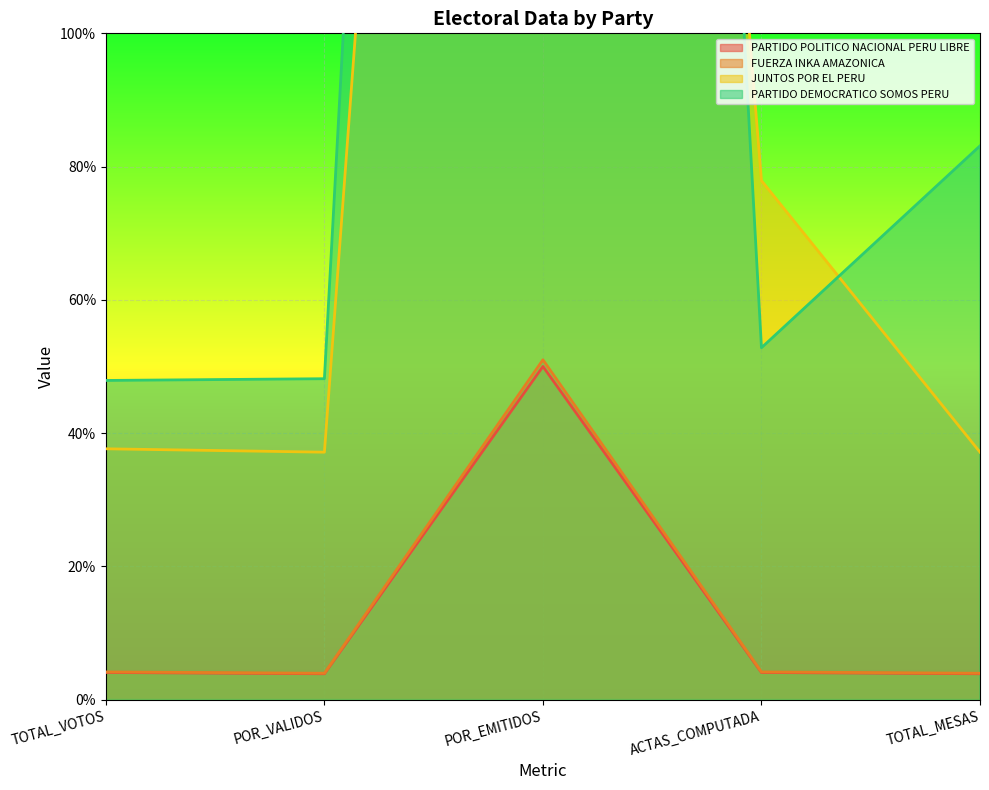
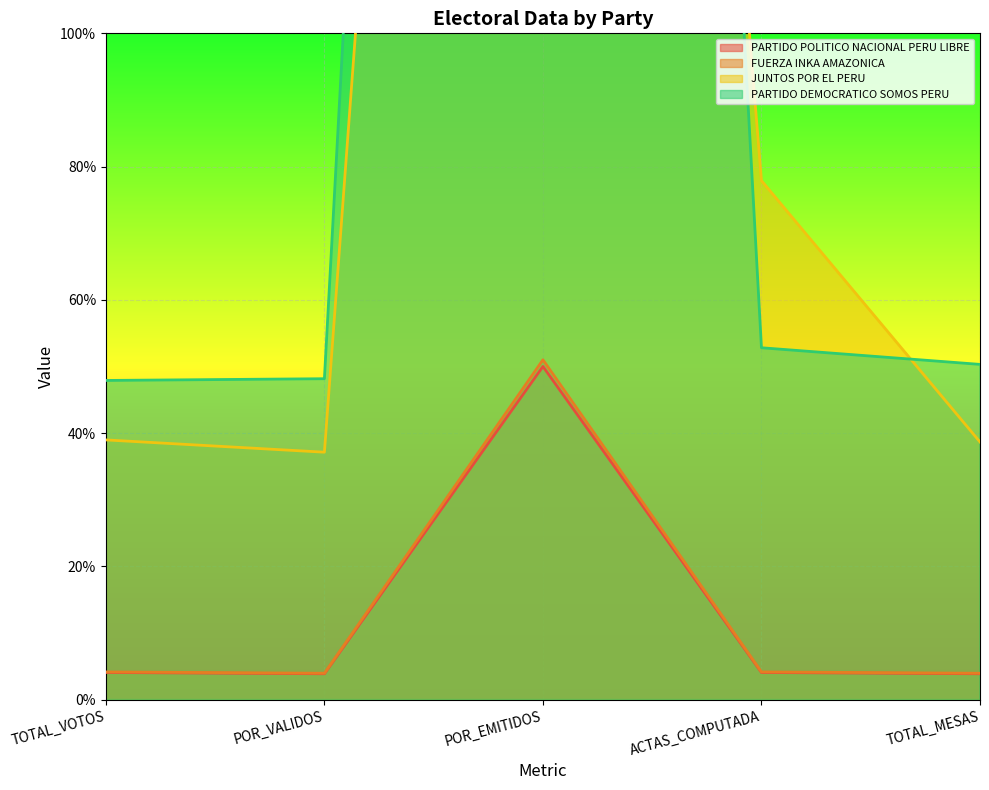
JUNTOS POR EL PERU, TOTAL_VOTOS: 38% -> 39%
JUNTOS POR EL PERU, TOTAL_MESAS: 37% -> 39%
PARTIDO DEMOCRATICO SOMOS PERU, TOTAL_MESAS: 83% -> 50%
